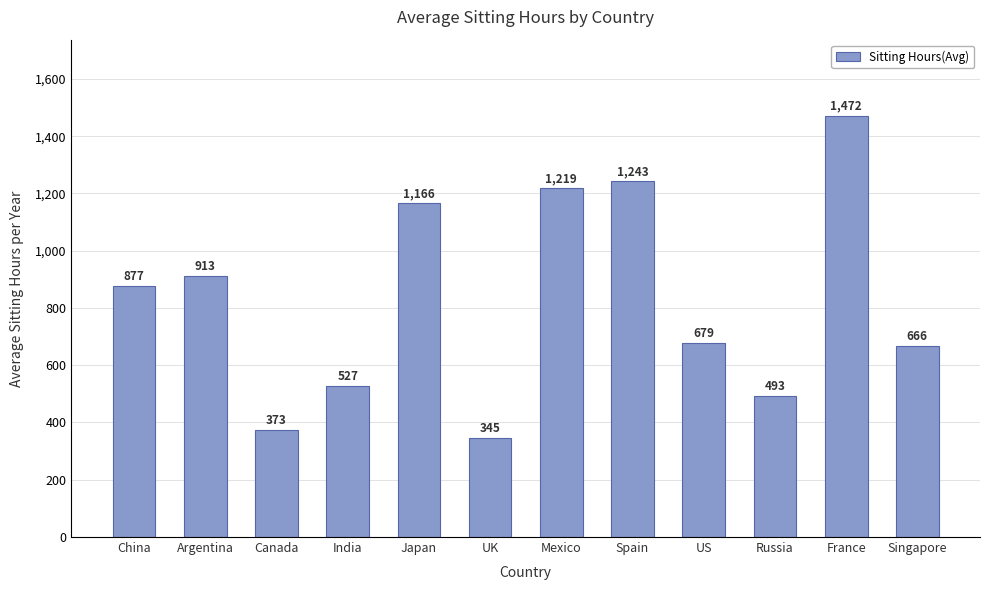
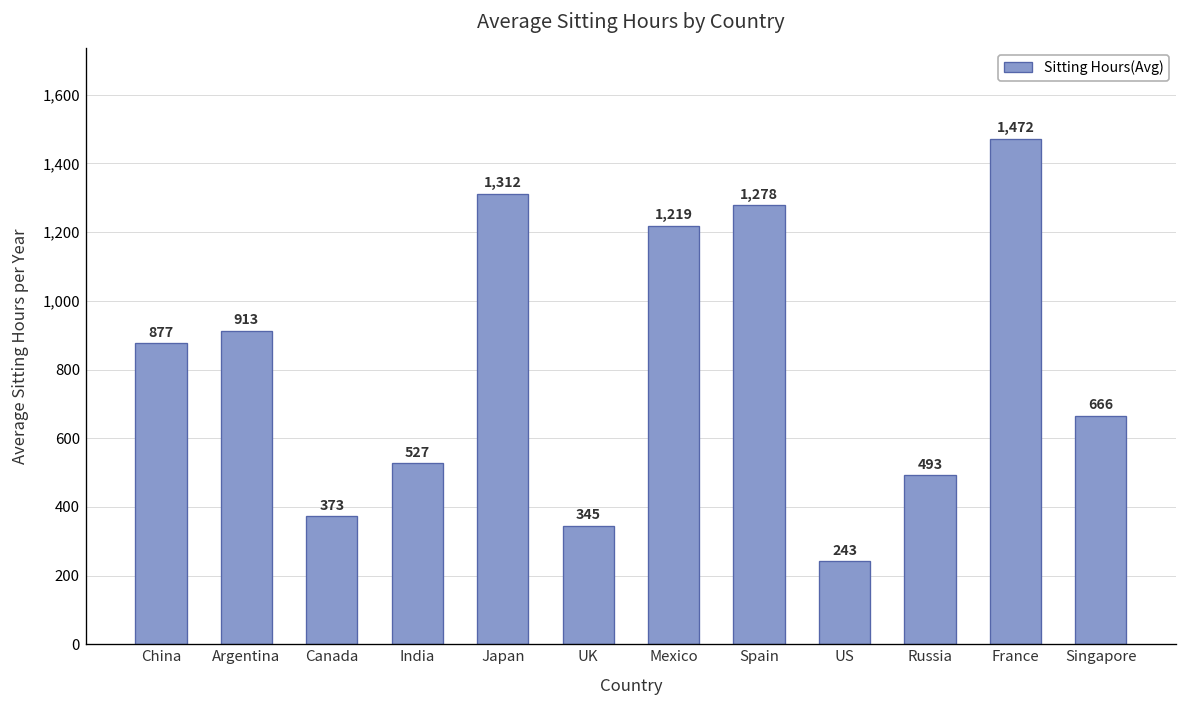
Japan: 1,166 -> 1,312
Spain: 1,243 -> 1,278
US: 679 -> 243
